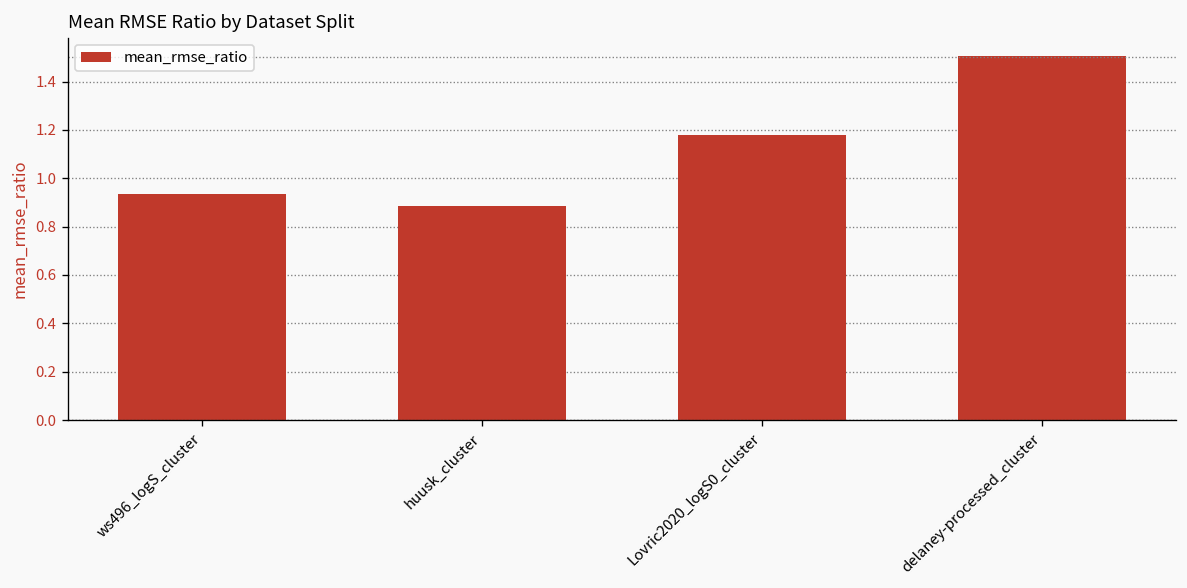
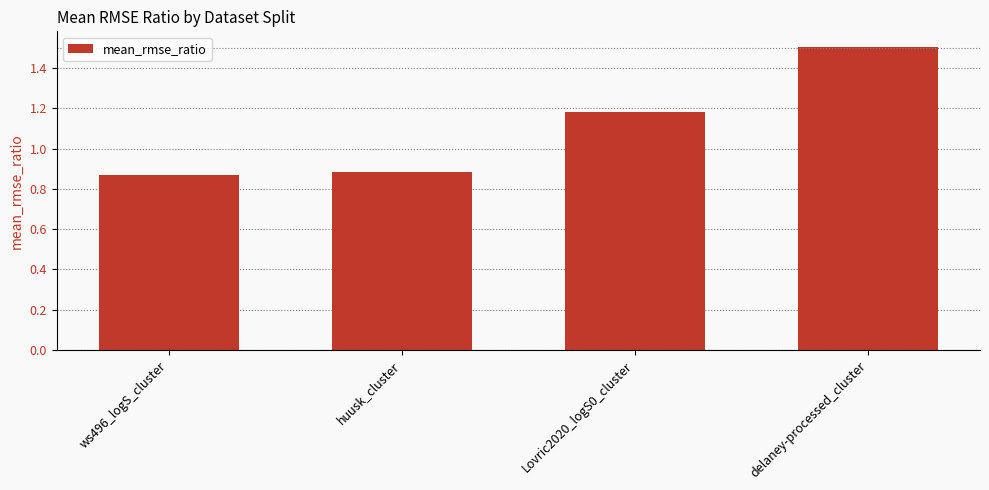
ws496_logS_cluster: 0.93 -> 0.87
